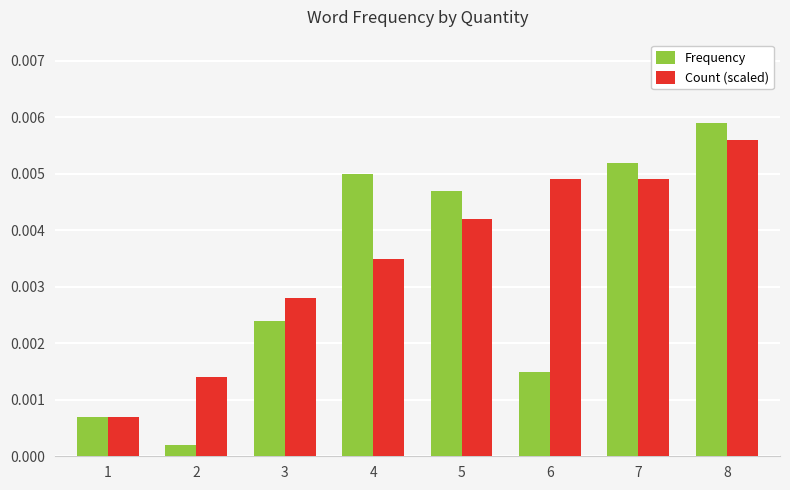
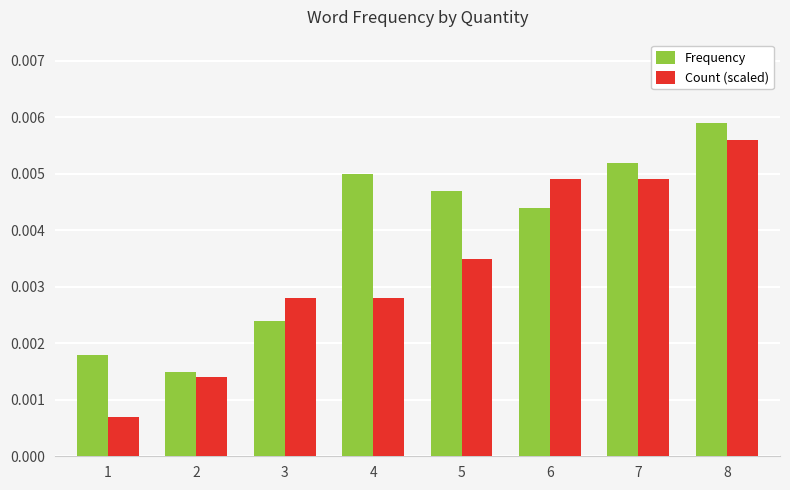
Frequency, 1: 0.0007 -> 0.0018
Frequency, 2: 0.0002 -> 0.0015
Count (scaled), 4: 0.0035 -> 0.0028
Count (scaled), 5: 0.0042 -> 0.0035
Frequency, 6: 0.0015 -> 0.0044
